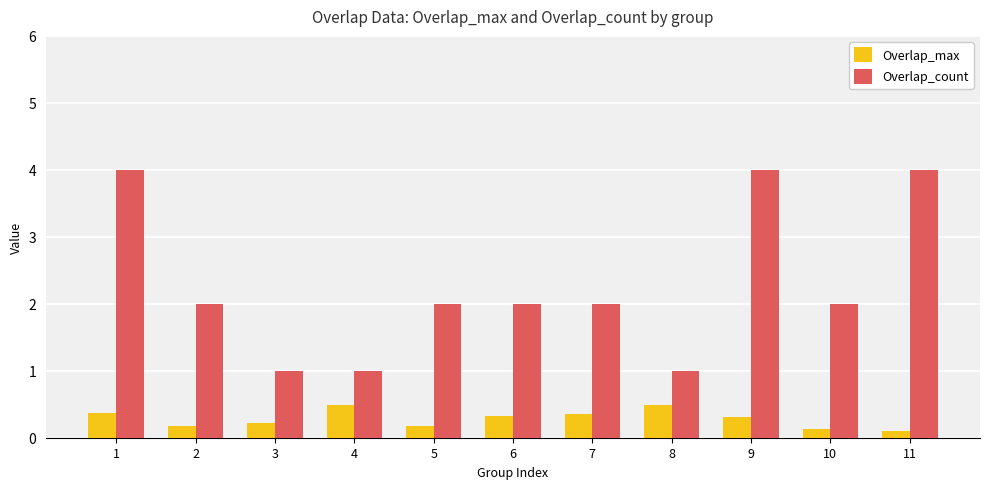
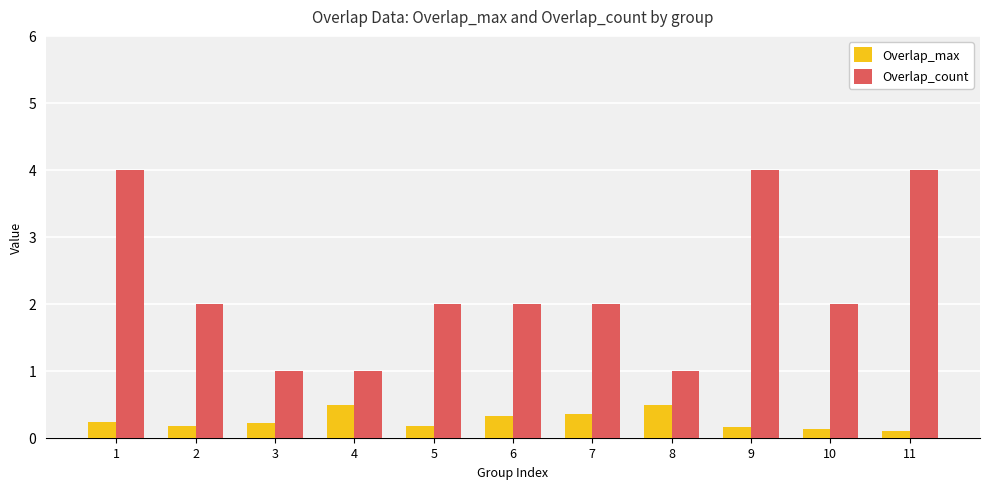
Overlap_max, 1: 0.4 -> 0.2
Overlap_max, 9: 0.3 -> 0.2
